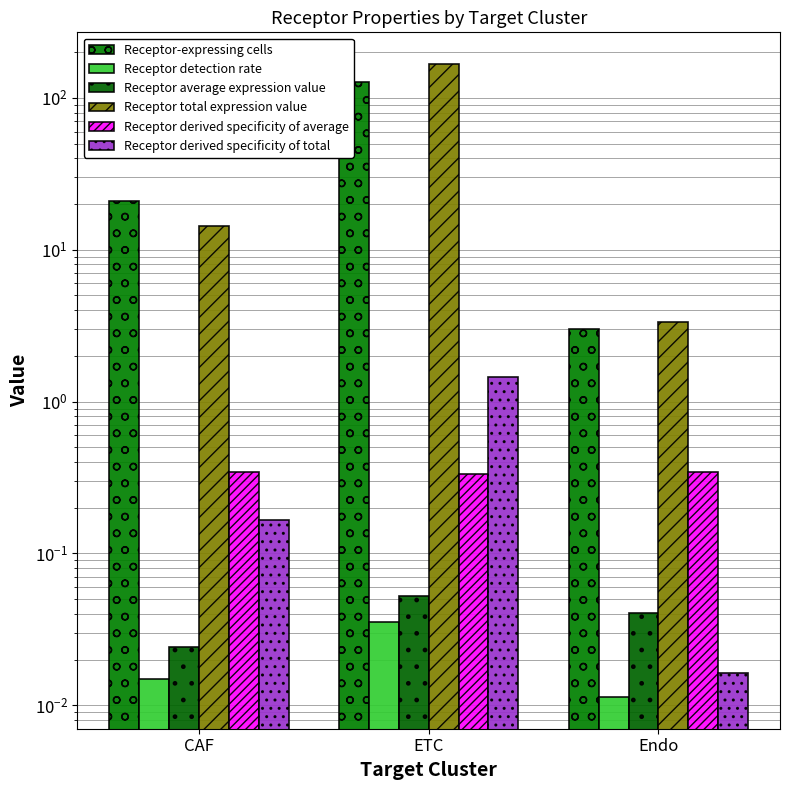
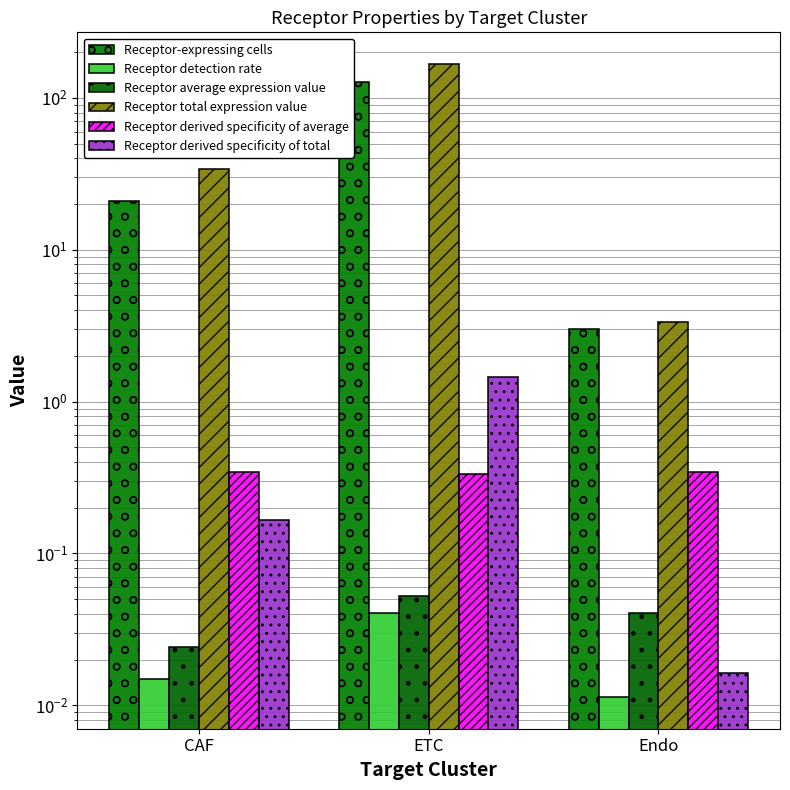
Receptor total expression value, CAF: 14 -> 34
Receptor detection rate, ETC: 0.036 -> 0.040
